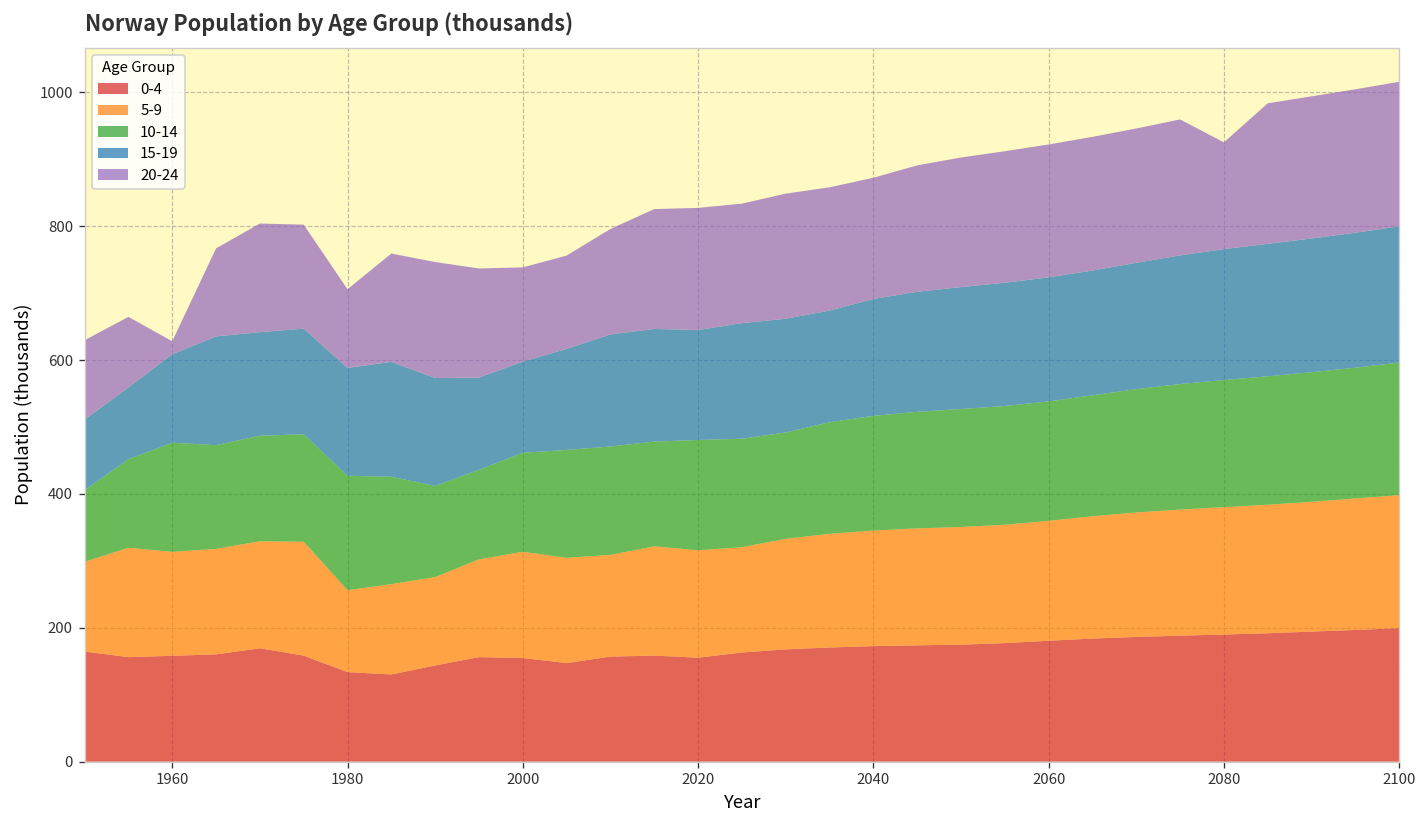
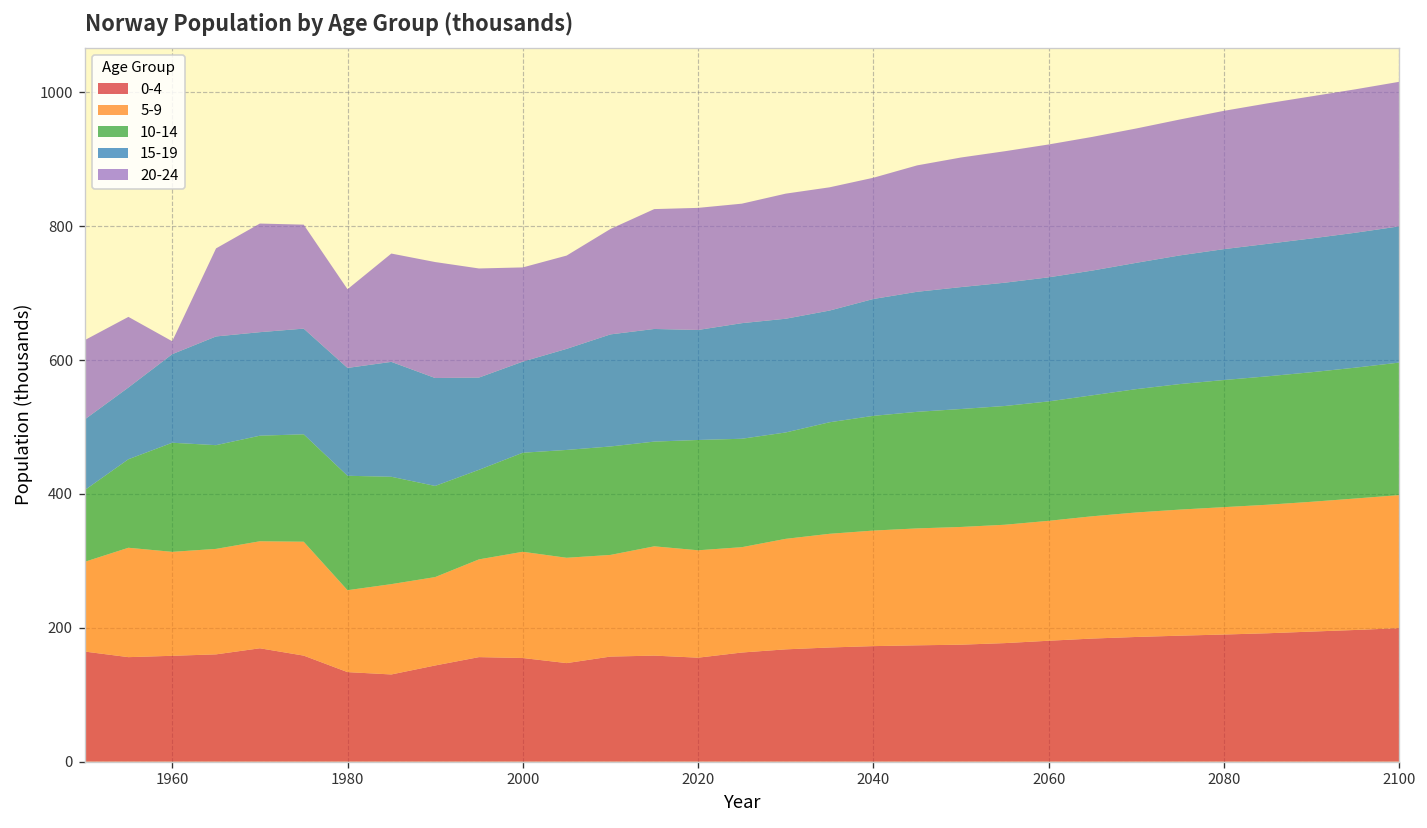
20-24, 2080: 160 -> 210
